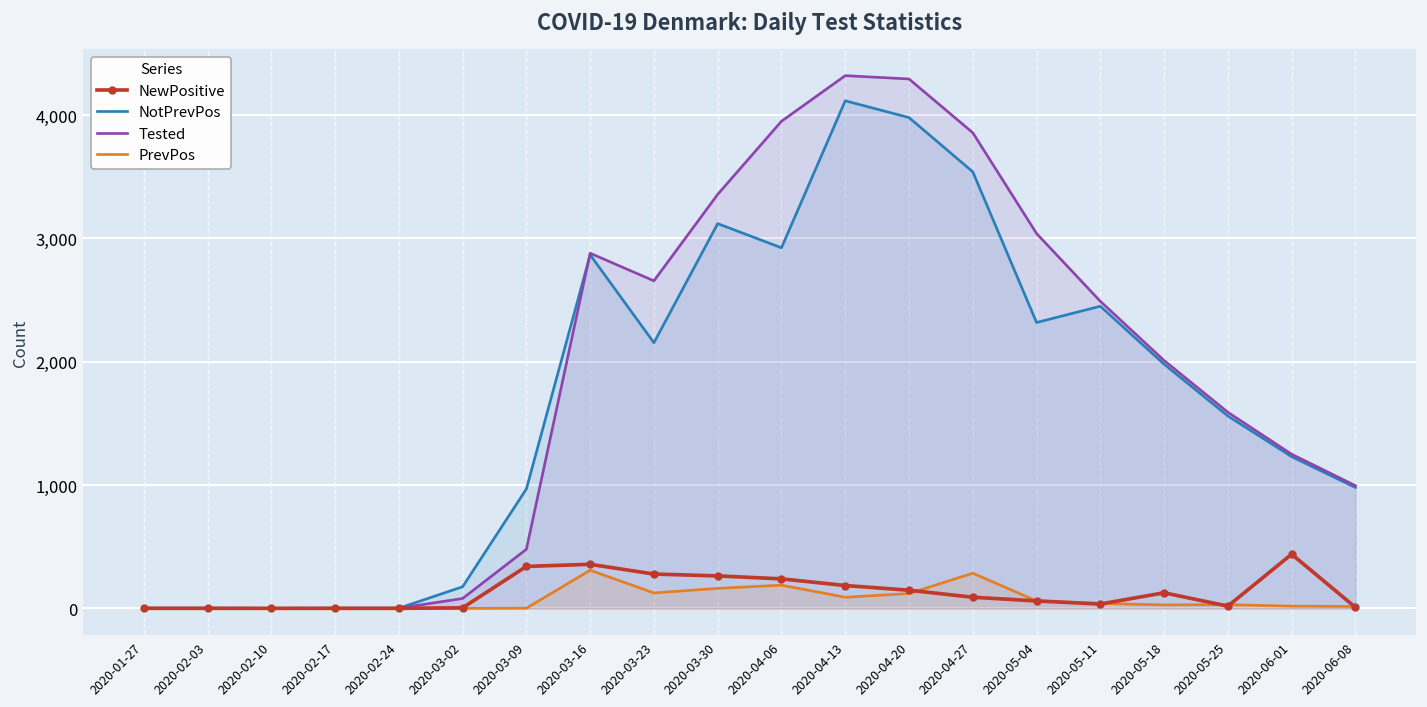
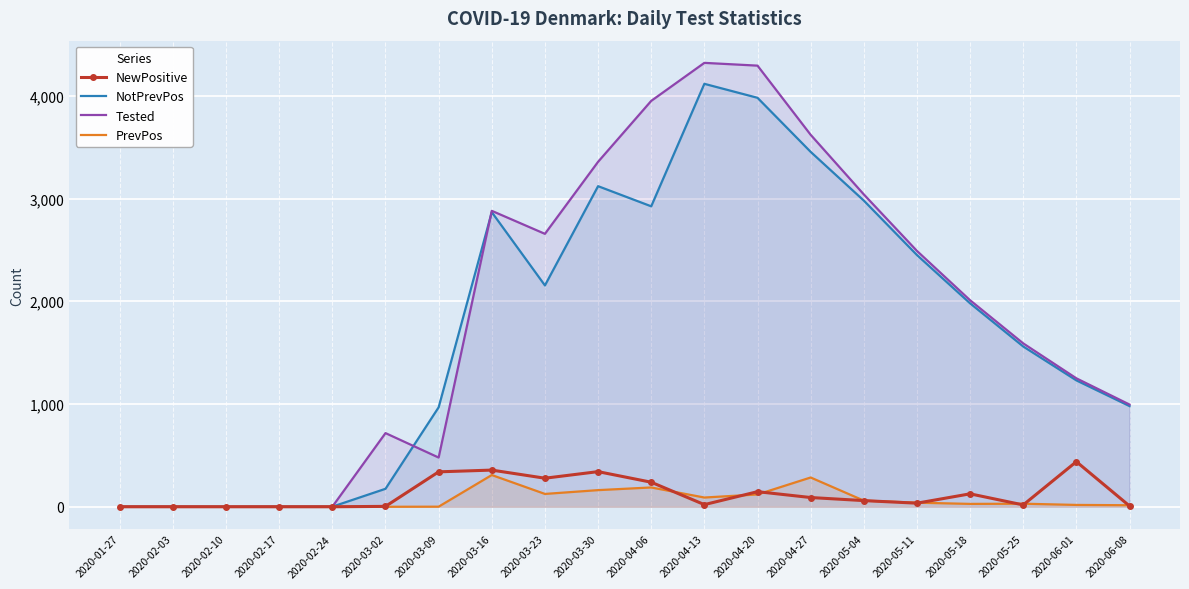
Tested, 2020-03-02: 80 -> 720
NewPositive, 2020-03-30: 260 -> 340
NewPositive, 2020-04-13: 190 -> 20
NotPrevPos, 2020-04-27: 3,540 -> 3,450
Tested, 2020-04-27: 3,860 -> 3,620
NotPrevPos, 2020-05-04: 2,320 -> 2,980
